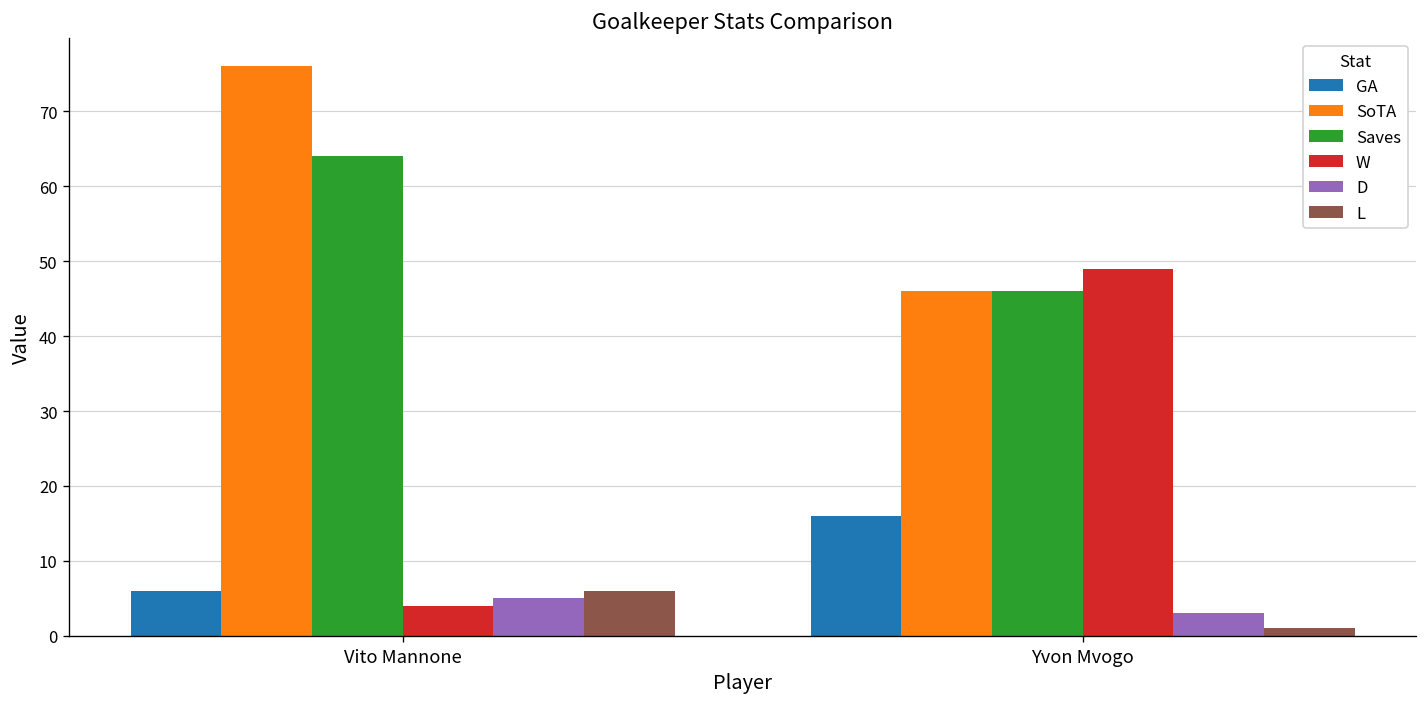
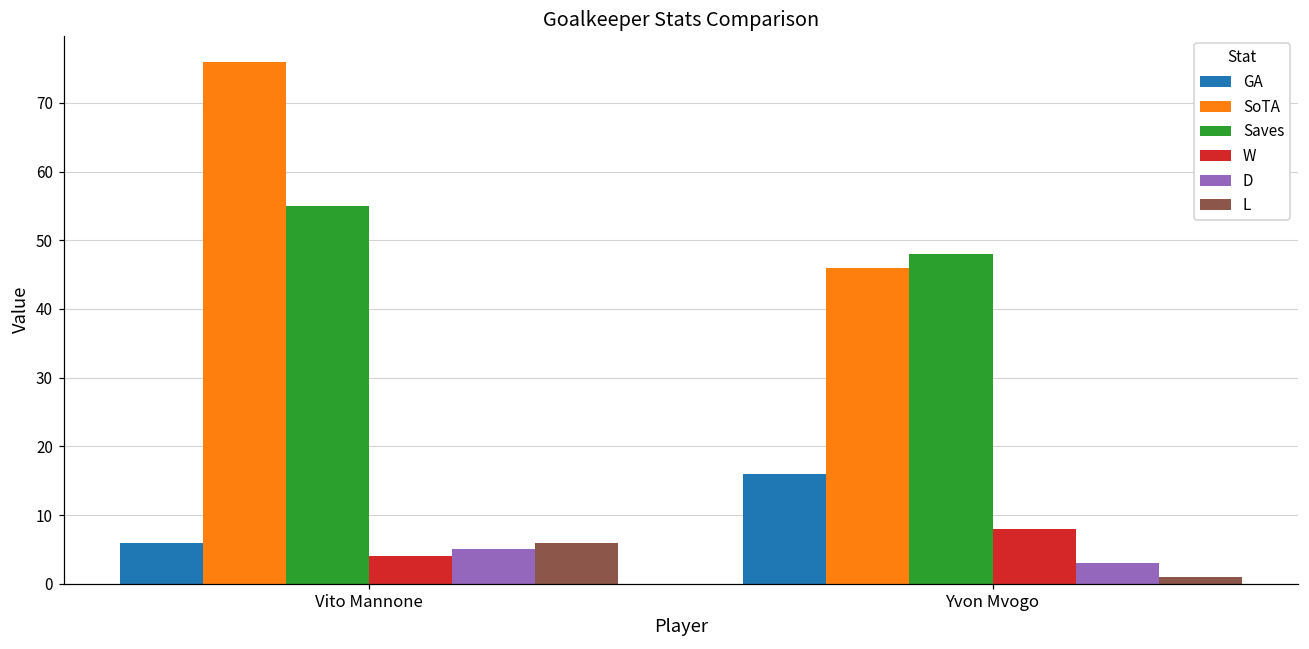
Saves, Vito Mannone: 64 -> 55
Saves, Yvon Mvogo: 46 -> 48
W, Yvon Mvogo: 49 -> 8
